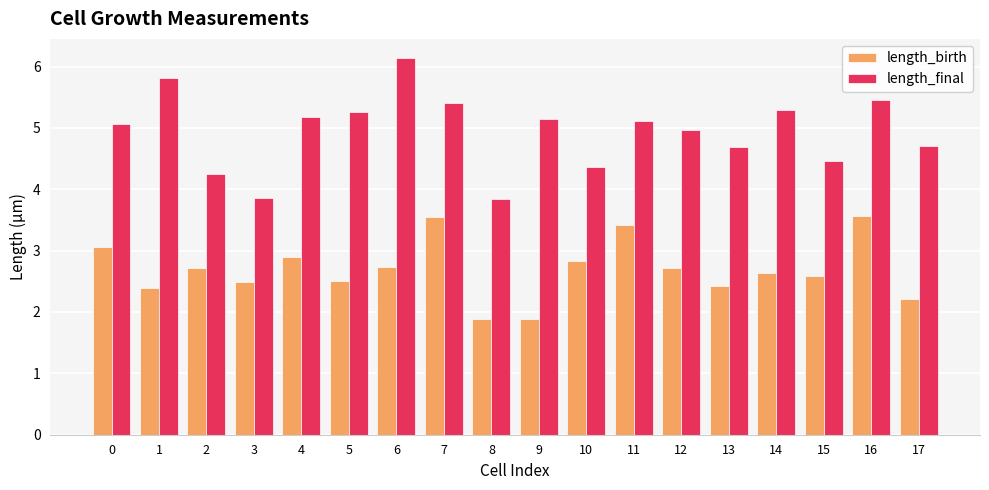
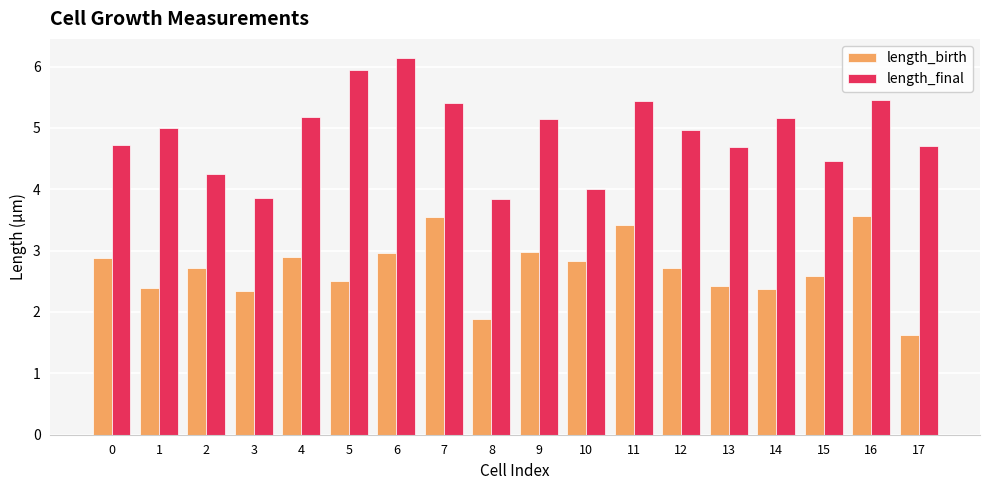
length_birth, 0: 3.1 -> 2.9
length_final, 0: 5.1 -> 4.7
length_final, 1: 5.8 -> 5.0
length_birth, 3: 2.5 -> 2.3
length_final, 5: 5.3 -> 5.9
length_birth, 6: 2.7 -> 3.0
length_birth, 9: 1.9 -> 3.0
length_final, 10: 4.4 -> 4.0
length_final, 11: 5.1 -> 5.4
length_birth, 14: 2.6 -> 2.4
length_final, 14: 5.3 -> 5.2
length_birth, 17: 2.2 -> 1.6
